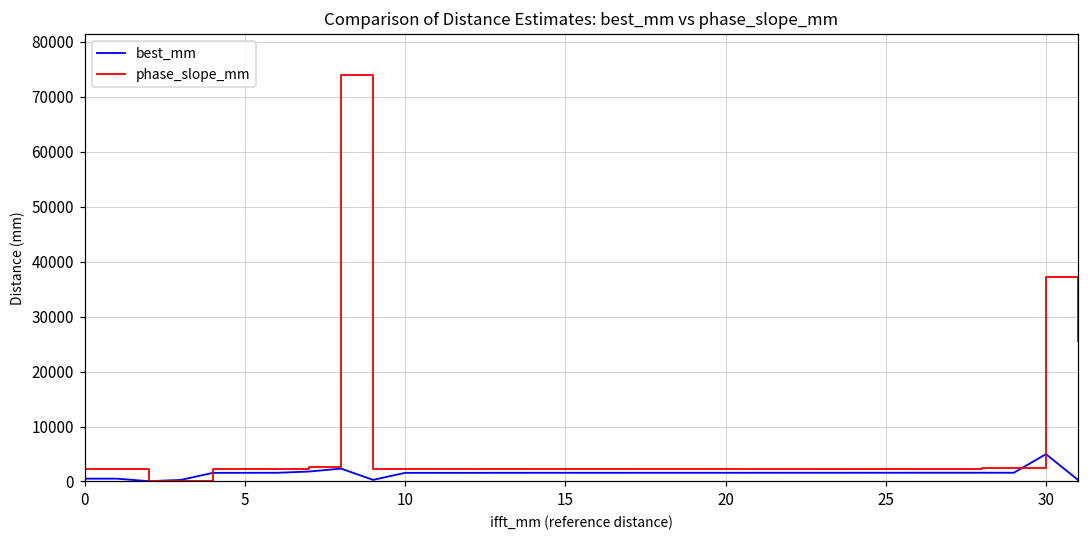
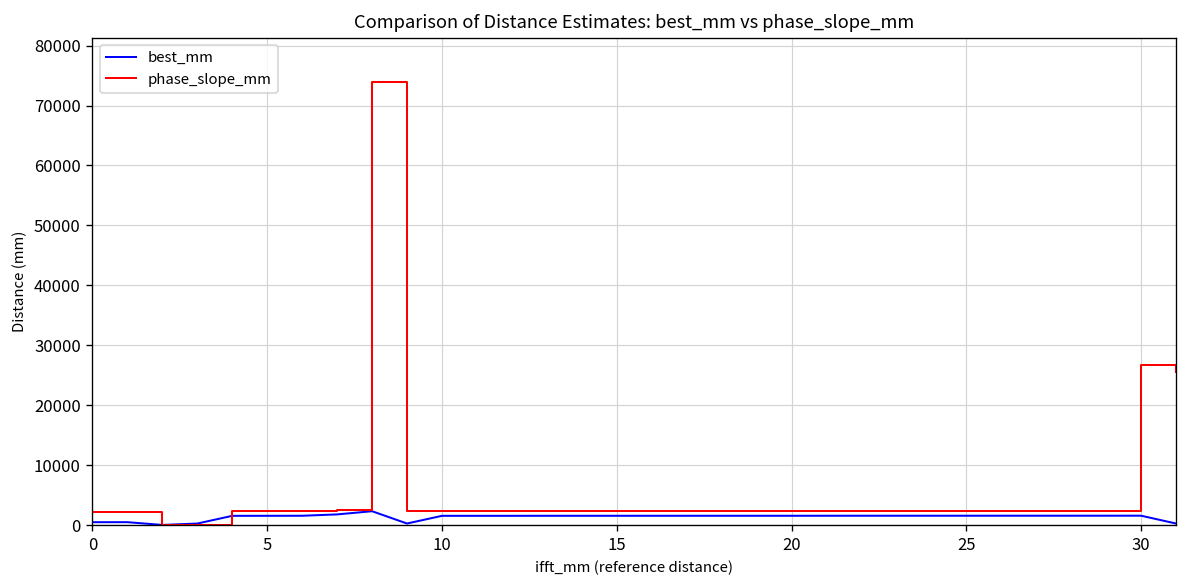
best_mm, 30: 5000 -> 2000
phase_slope_mm, 30: 37000 -> 27000
